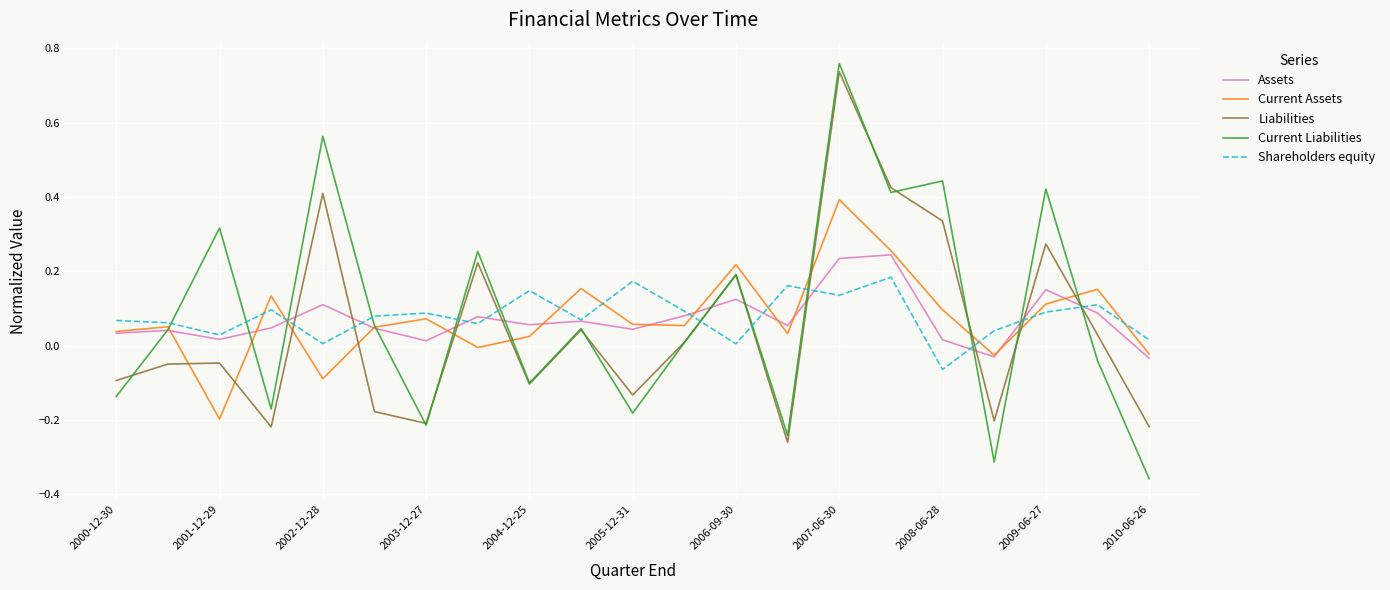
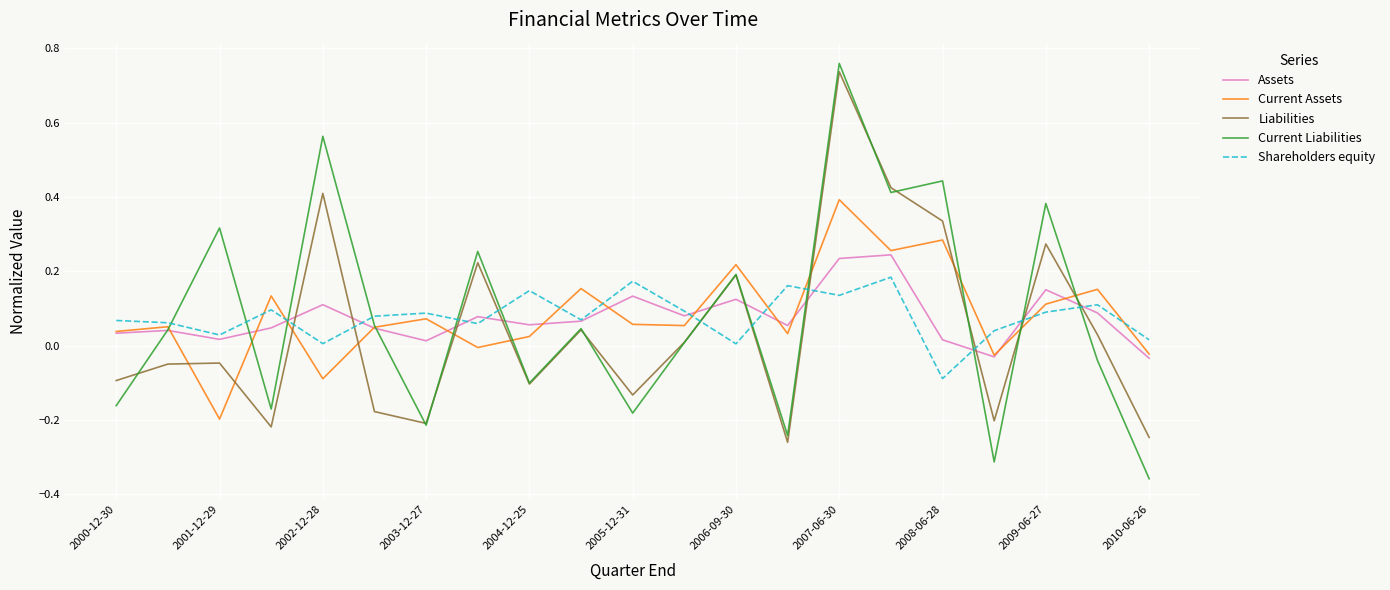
Current Liabilities, 2000-12-30: -0.14 -> -0.16
Assets, 2005-12-31: 0.04 -> 0.13
Current Assets, 2008-06-28: 0.10 -> 0.28
Shareholders equity, 2008-06-28: -0.06 -> -0.09
Current Liabilities, 2009-06-27: 0.42 -> 0.38
Liabilities, 2010-06-26: -0.22 -> -0.25
